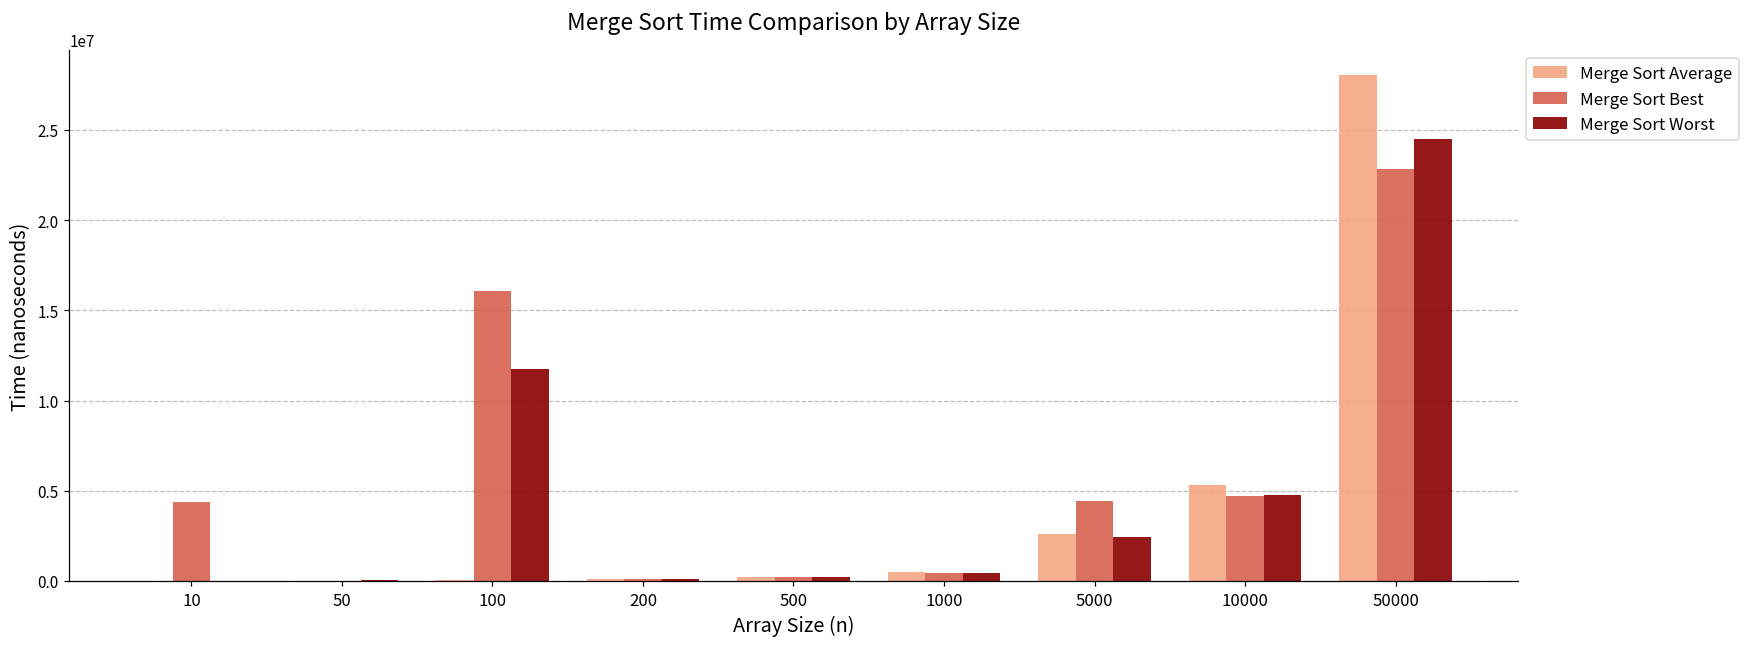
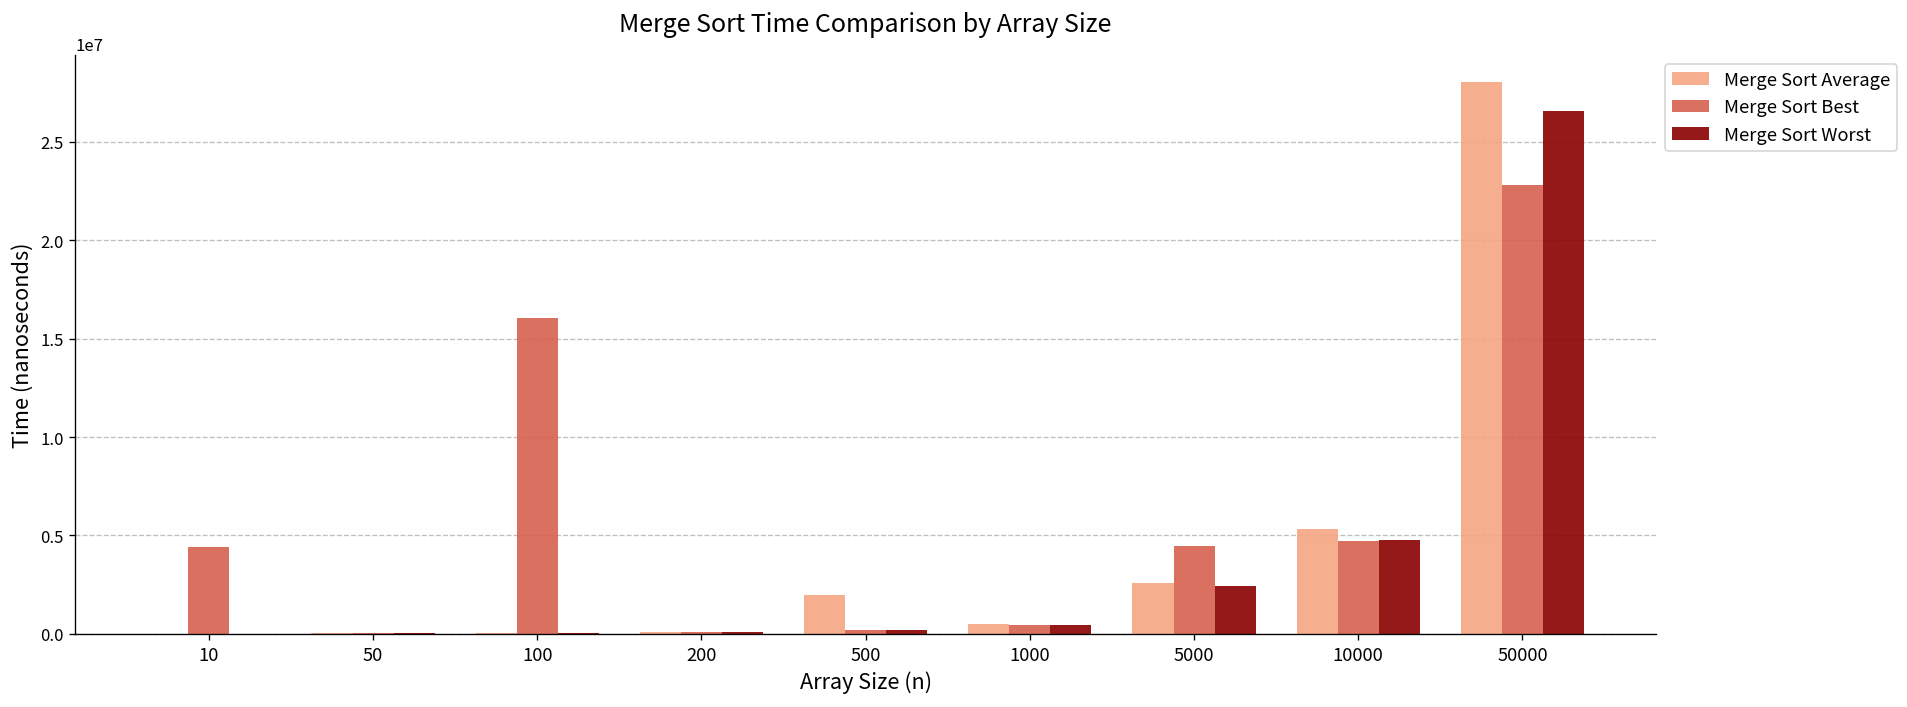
Merge Sort Worst, 100: 11700000 -> 0
Merge Sort Average, 500: 200000 -> 2000000
Merge Sort Worst, 50000: 24500000 -> 26600000
